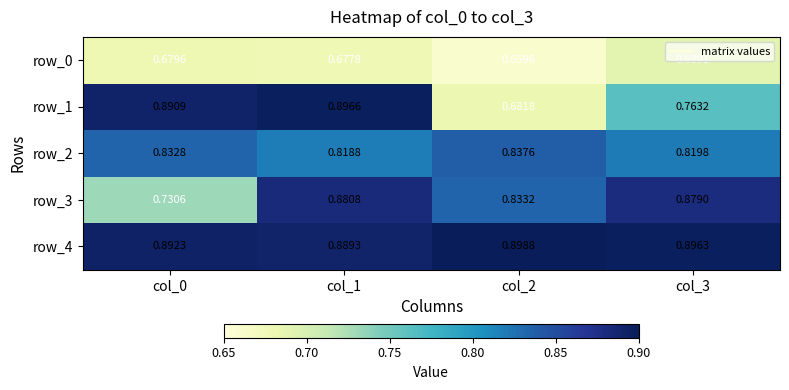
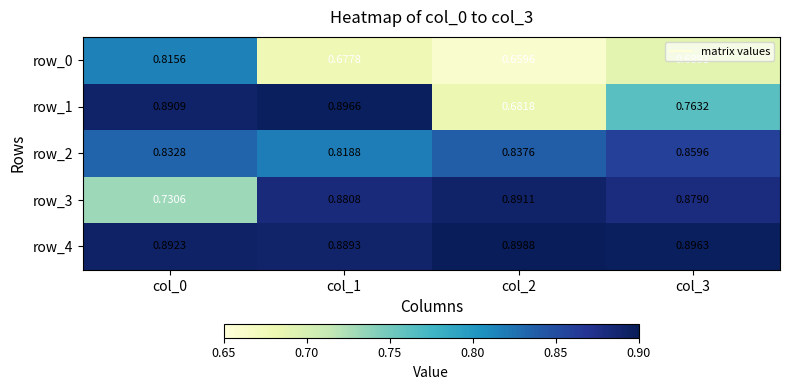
row_0, col_0: 0.6796 -> 0.8156
row_2, col_3: 0.8198 -> 0.8596
row_3, col_2: 0.8332 -> 0.8911
